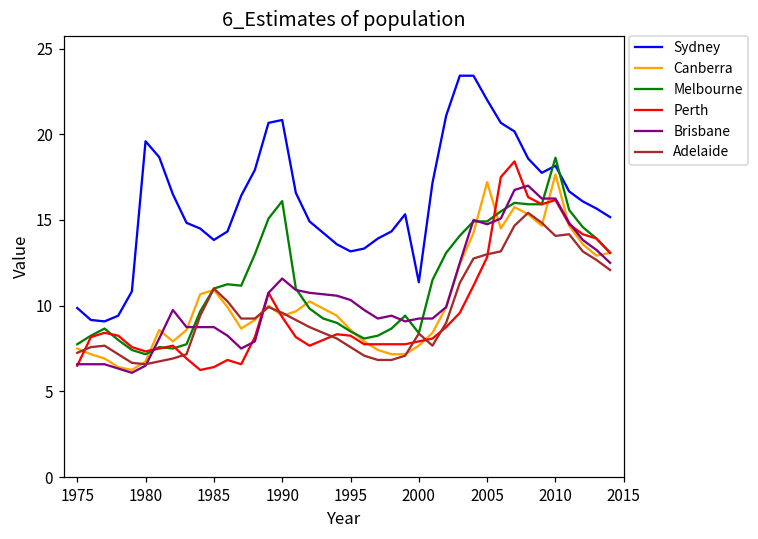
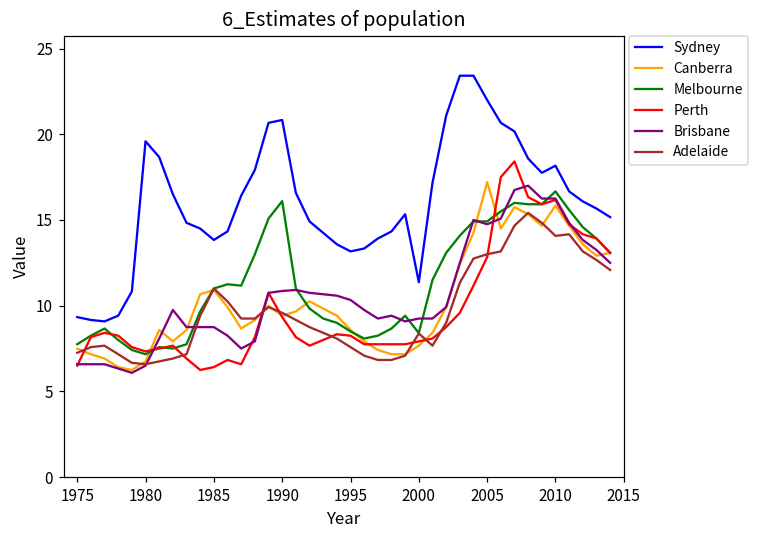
Sydney, 1975: 9.9 -> 9.3
Brisbane, 1990: 11.6 -> 10.9
Canberra, 2010: 17.7 -> 15.8
Melbourne, 2010: 18.6 -> 16.7
